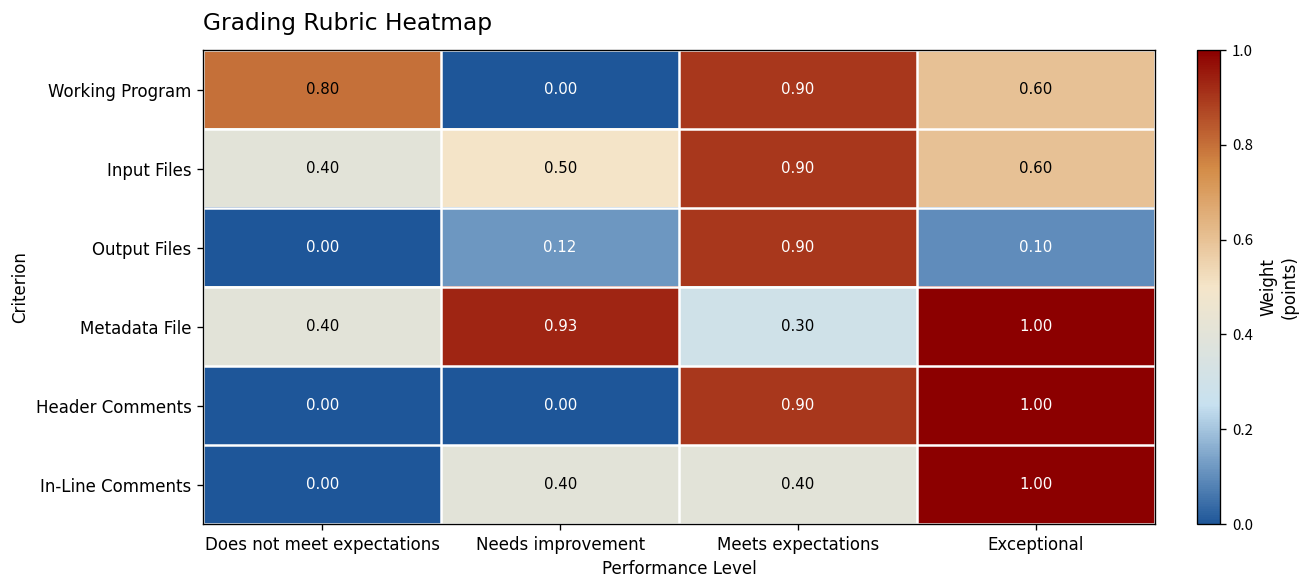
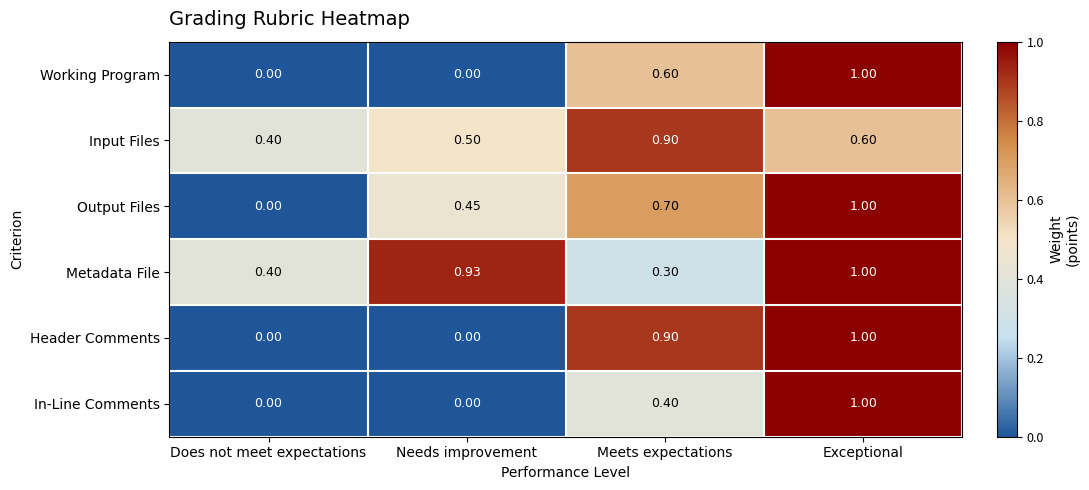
Working Program, Does not meet expectations: 0.80 -> 0.00
Working Program, Meets expectations: 0.90 -> 0.60
Working Program, Exceptional: 0.60 -> 1.00
Output Files, Needs improvement: 0.12 -> 0.45
Output Files, Meets expectations: 0.90 -> 0.70
Output Files, Exceptional: 0.10 -> 1.00
In-Line Comments, Needs improvement: 0.40 -> 0.00
